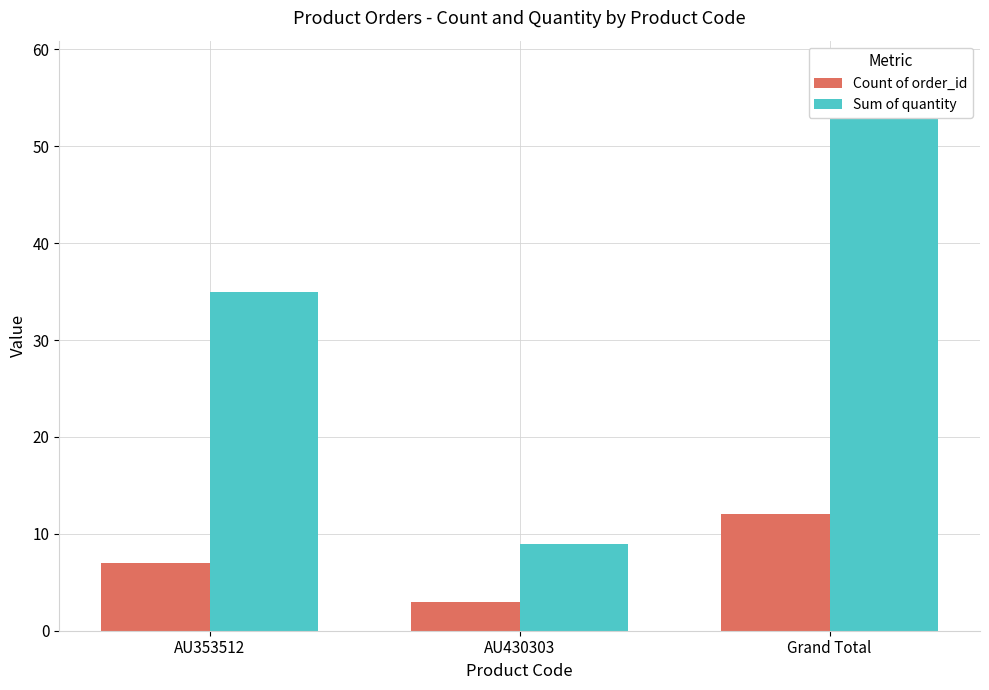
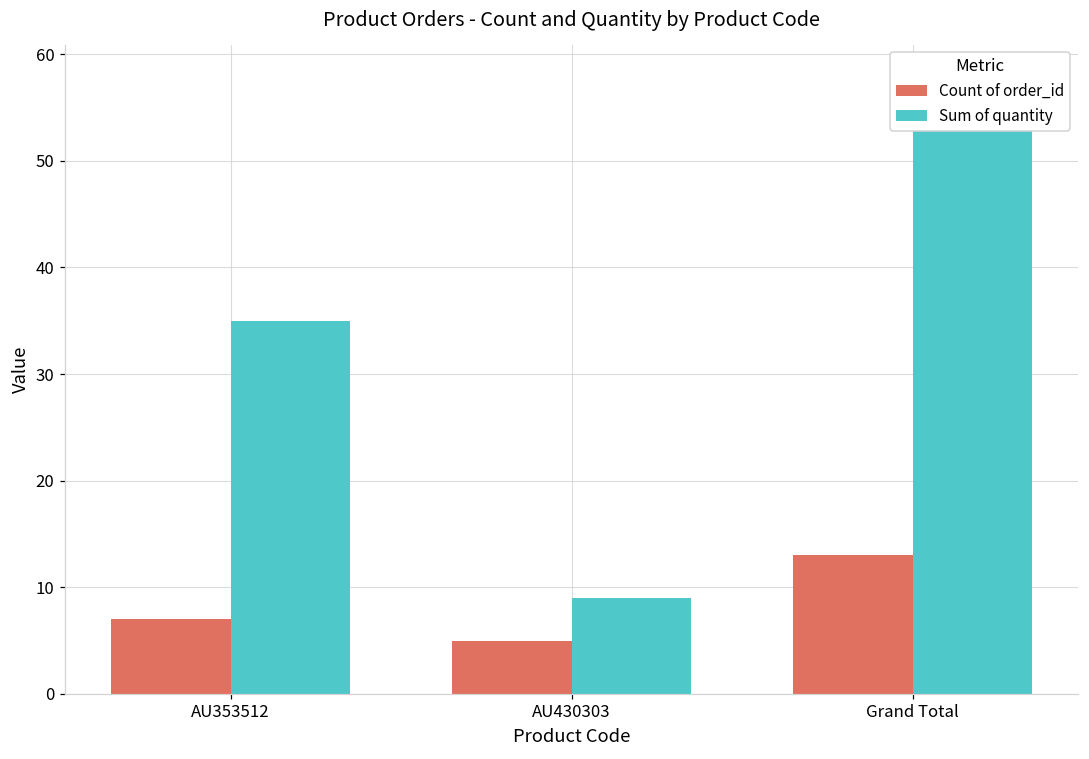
Count of order_id, AU430303: 3 -> 5
Count of order_id, Grand Total: 12 -> 13
